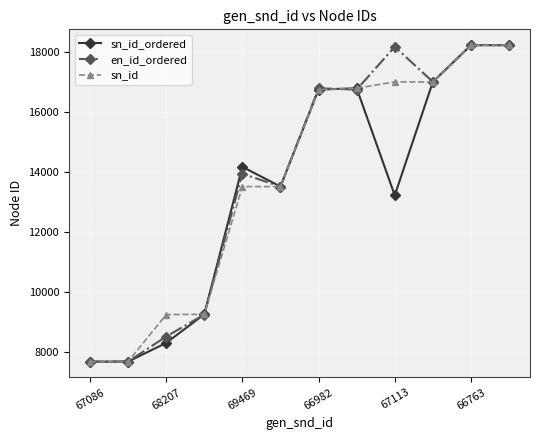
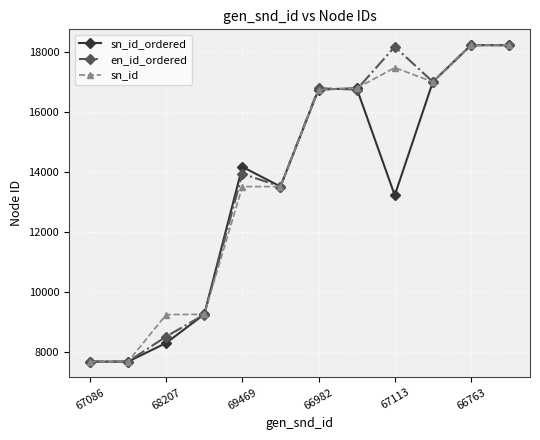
sn_id, 67113: 17000 -> 17500
